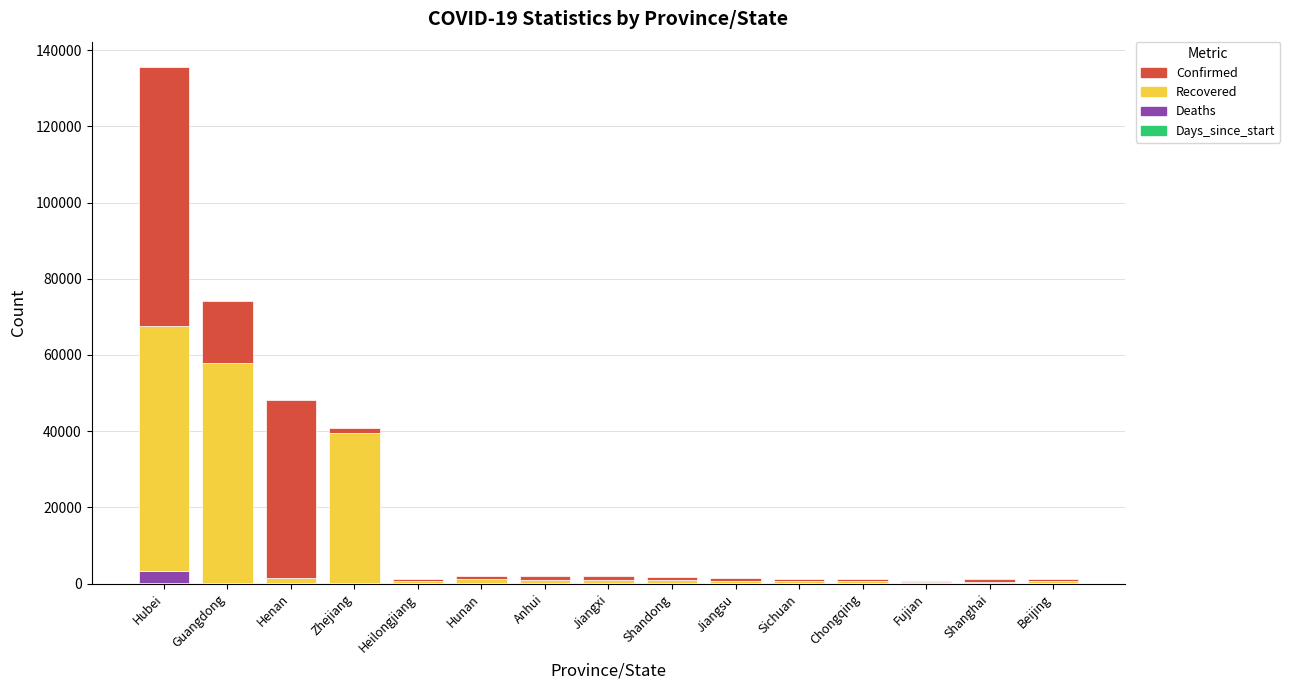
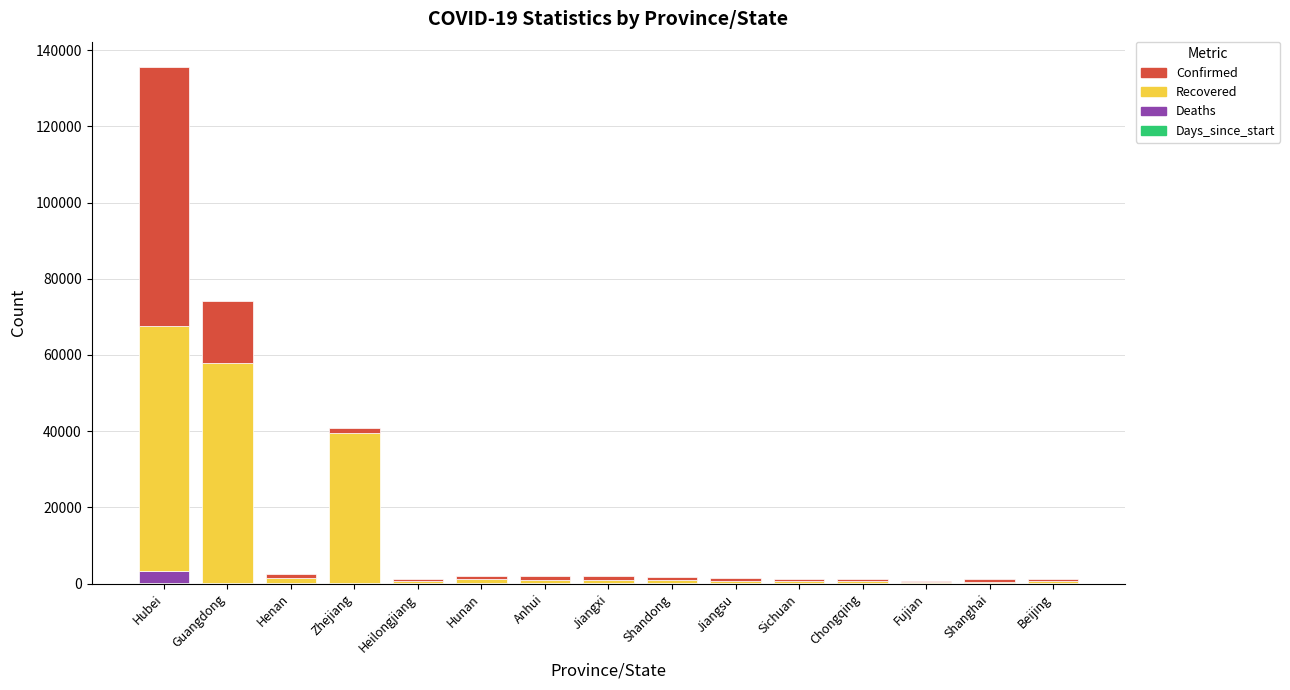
Confirmed, Henan: 47000 -> 1000
